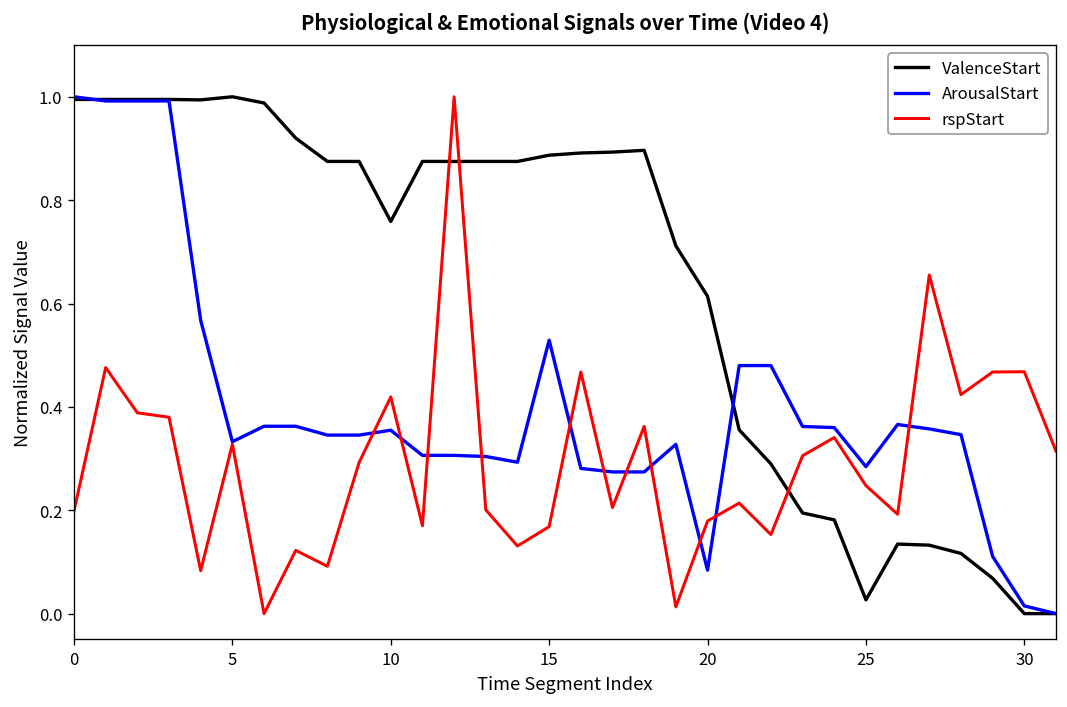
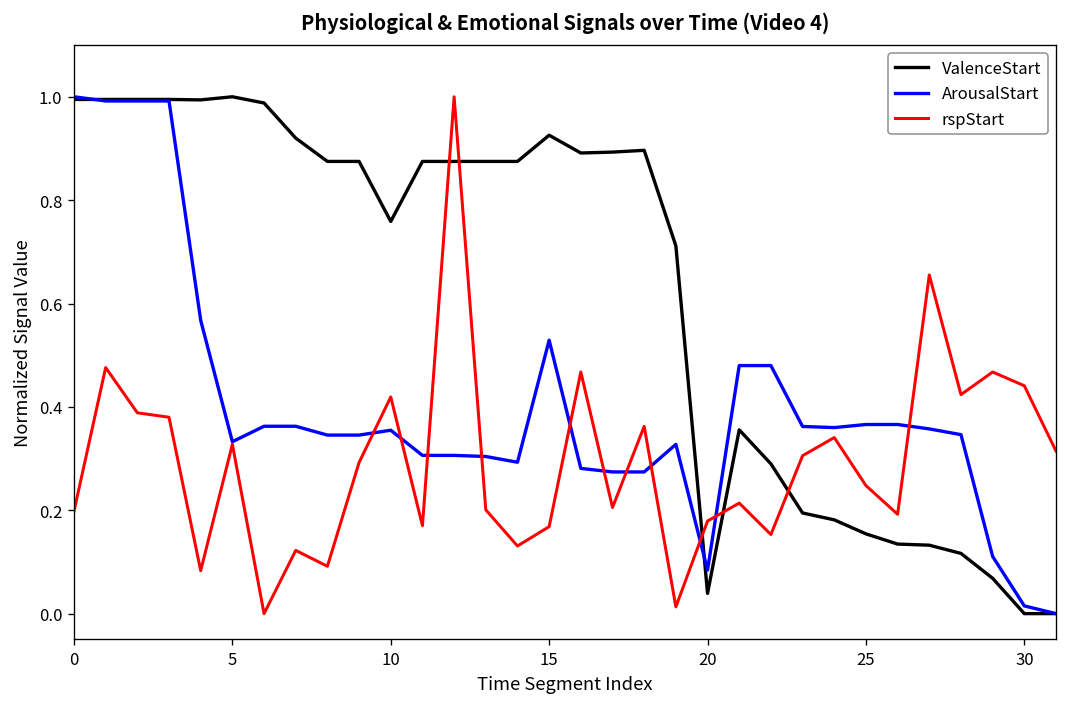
ValenceStart, 15: 0.89 -> 0.93
ValenceStart, 20: 0.61 -> 0.04
ValenceStart, 25: 0.03 -> 0.15
ArousalStart, 25: 0.28 -> 0.37
rspStart, 30: 0.47 -> 0.44
